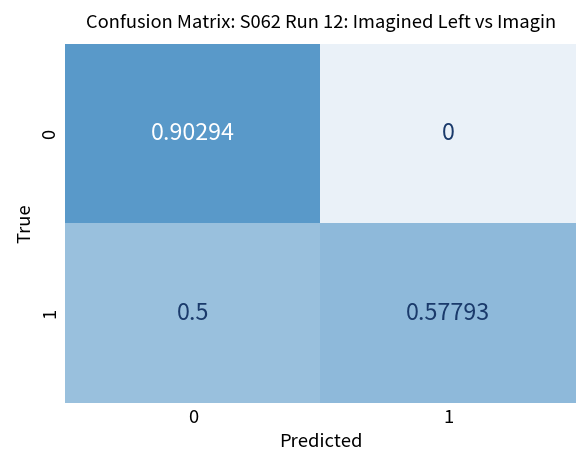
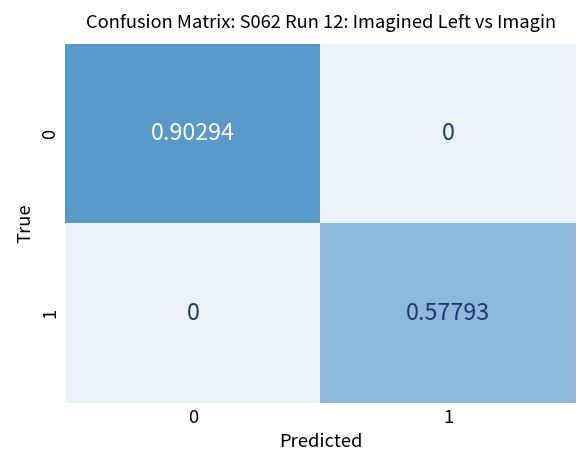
1, 0: 0.5 -> 0
